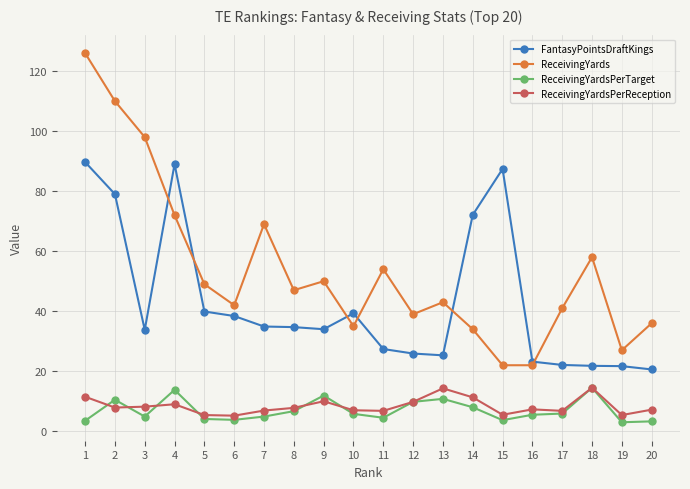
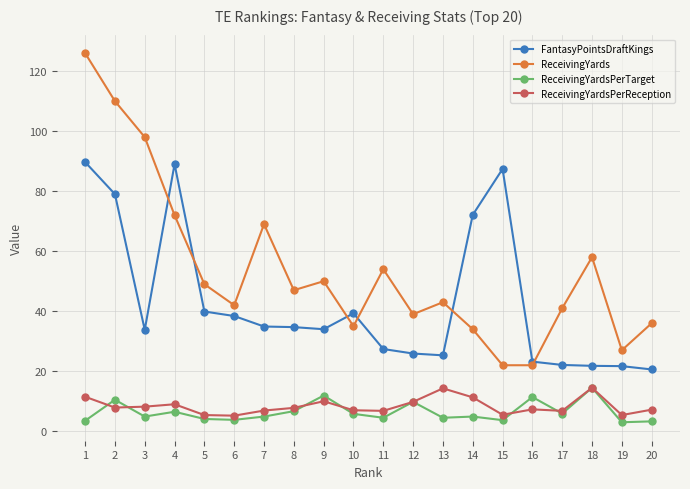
ReceivingYardsPerTarget, 4: 14 -> 7
ReceivingYardsPerTarget, 13: 11 -> 5
ReceivingYardsPerTarget, 14: 8 -> 5
ReceivingYardsPerTarget, 16: 6 -> 11
